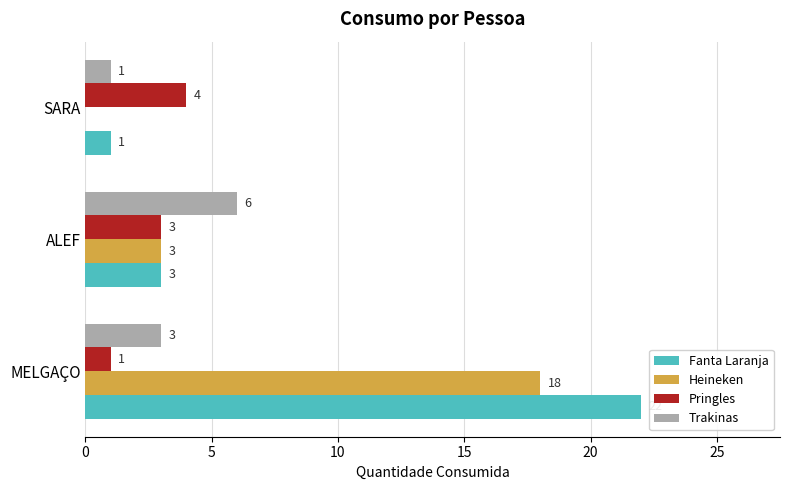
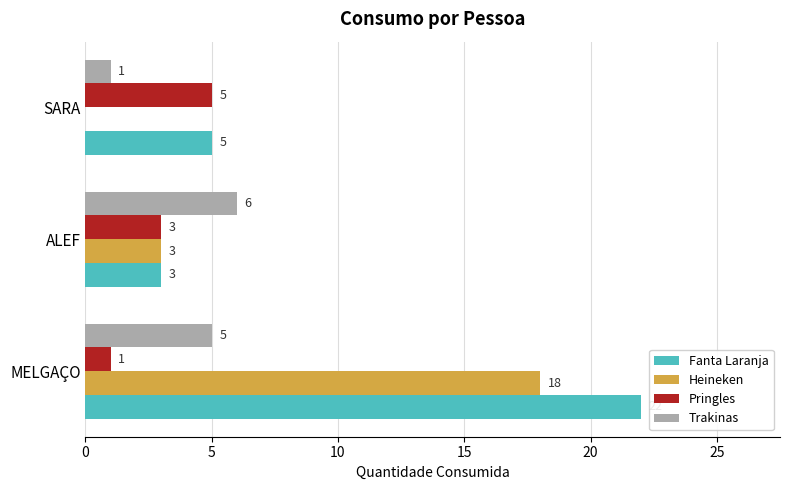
Pringles, SARA: 4 -> 5
Fanta Laranja, SARA: 1 -> 5
Trakinas, MELGAÇO: 3 -> 5
